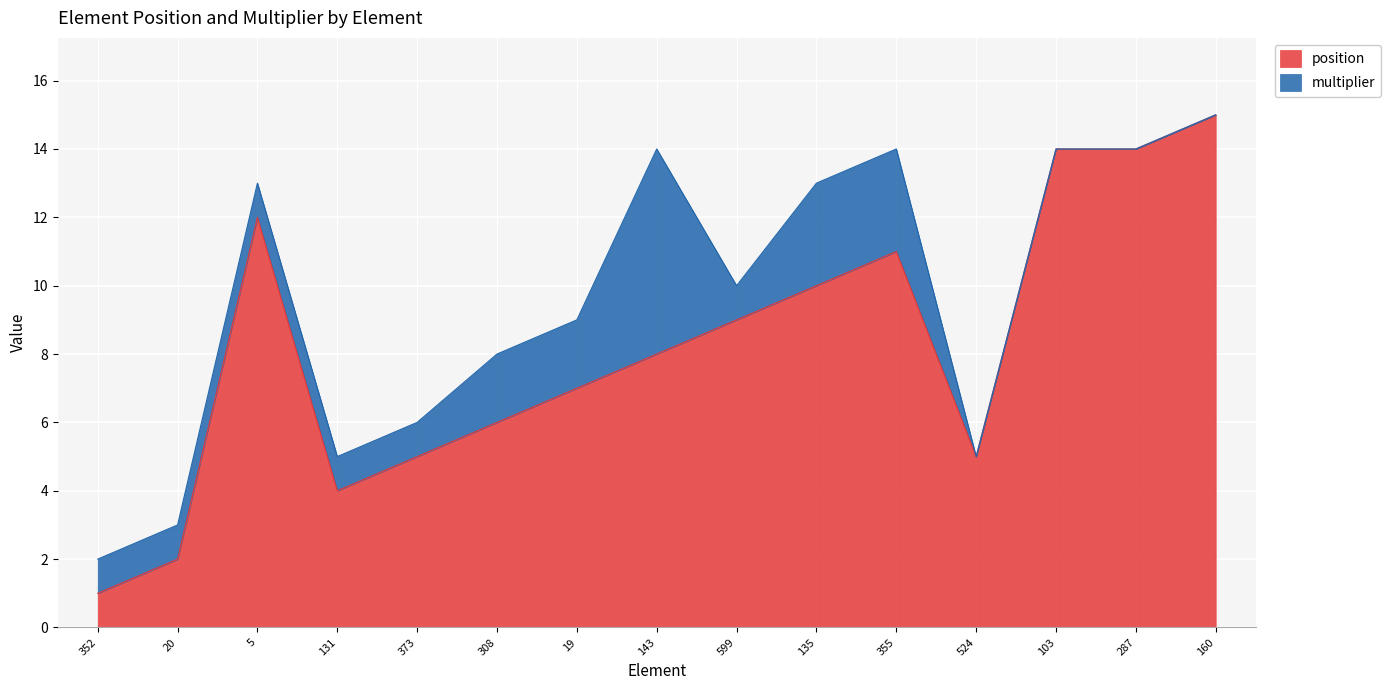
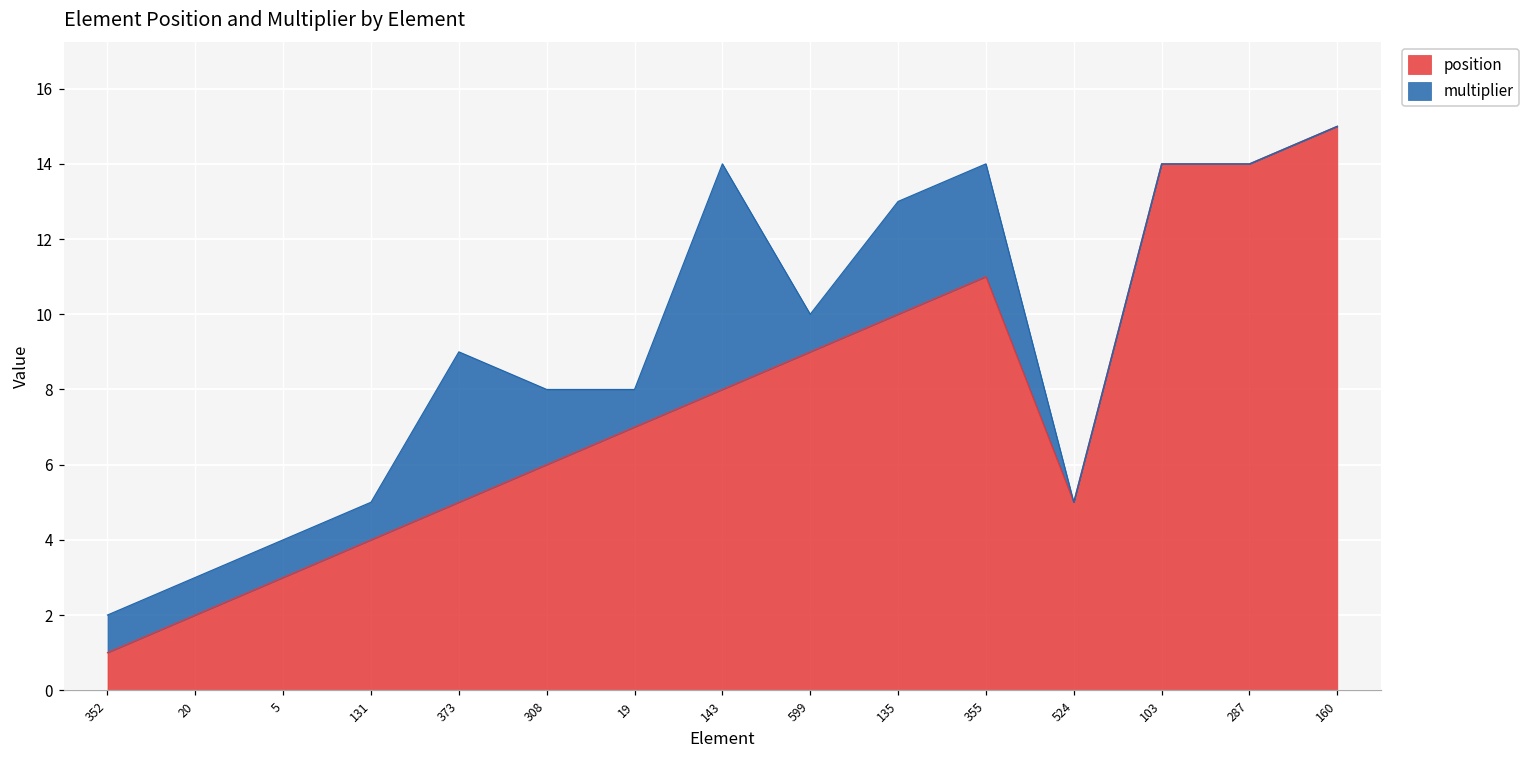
position, 5: 12 -> 3
multiplier, 373: 1 -> 4
multiplier, 19: 2 -> 1
